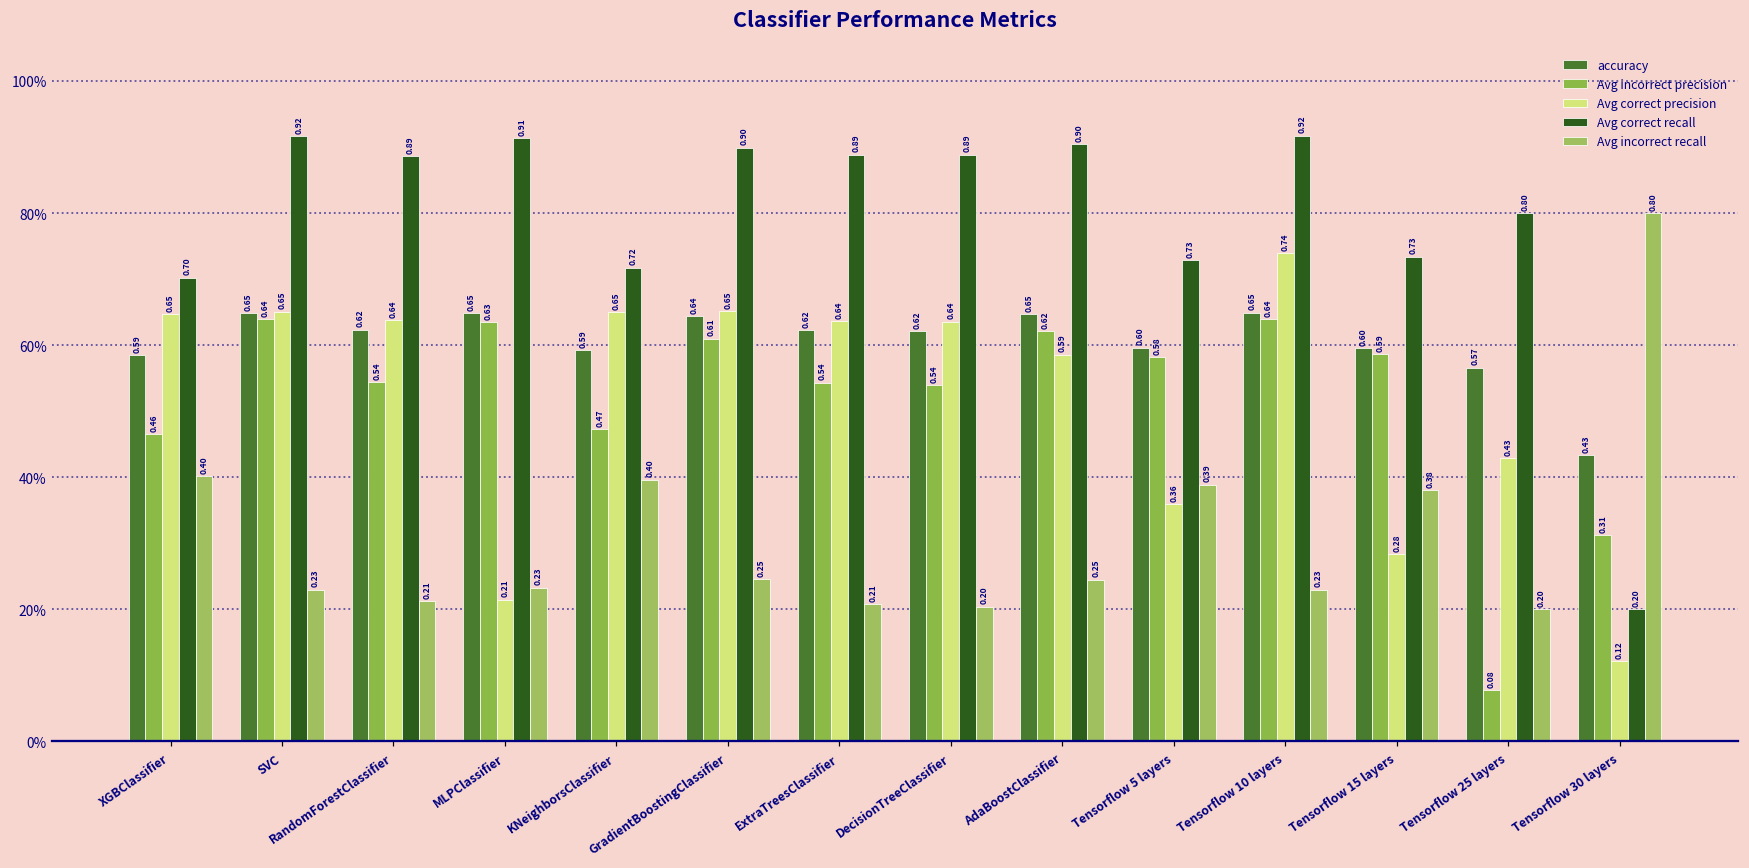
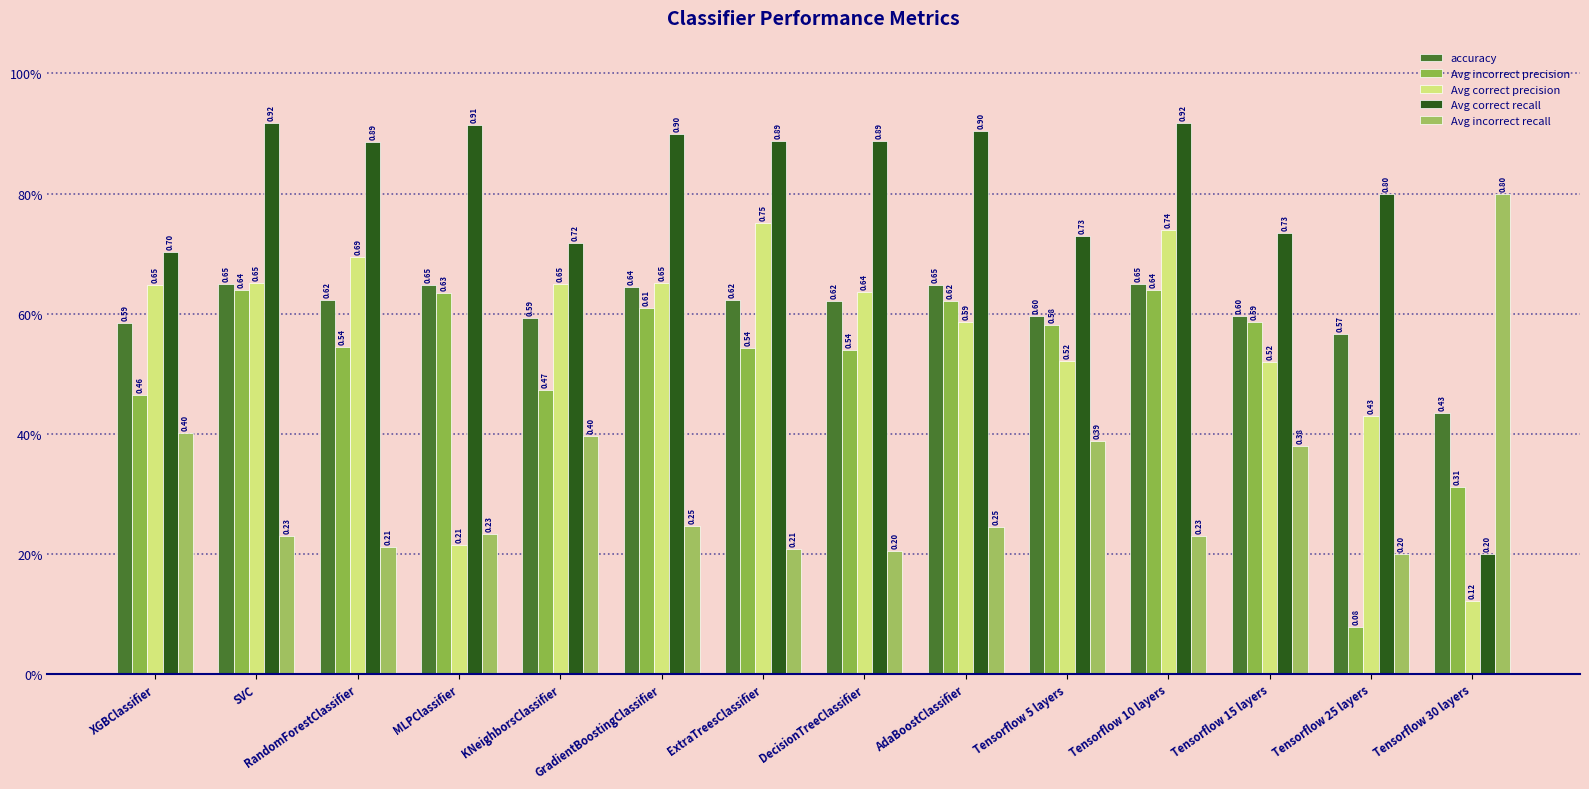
Avg correct precision, RandomForestClassifier: 0.64 -> 0.69
Avg correct precision, ExtraTreesClassifier: 0.64 -> 0.75
Avg correct precision, Tensorflow 5 layers: 0.36 -> 0.52
Avg correct precision, Tensorflow 15 layers: 0.28 -> 0.52
